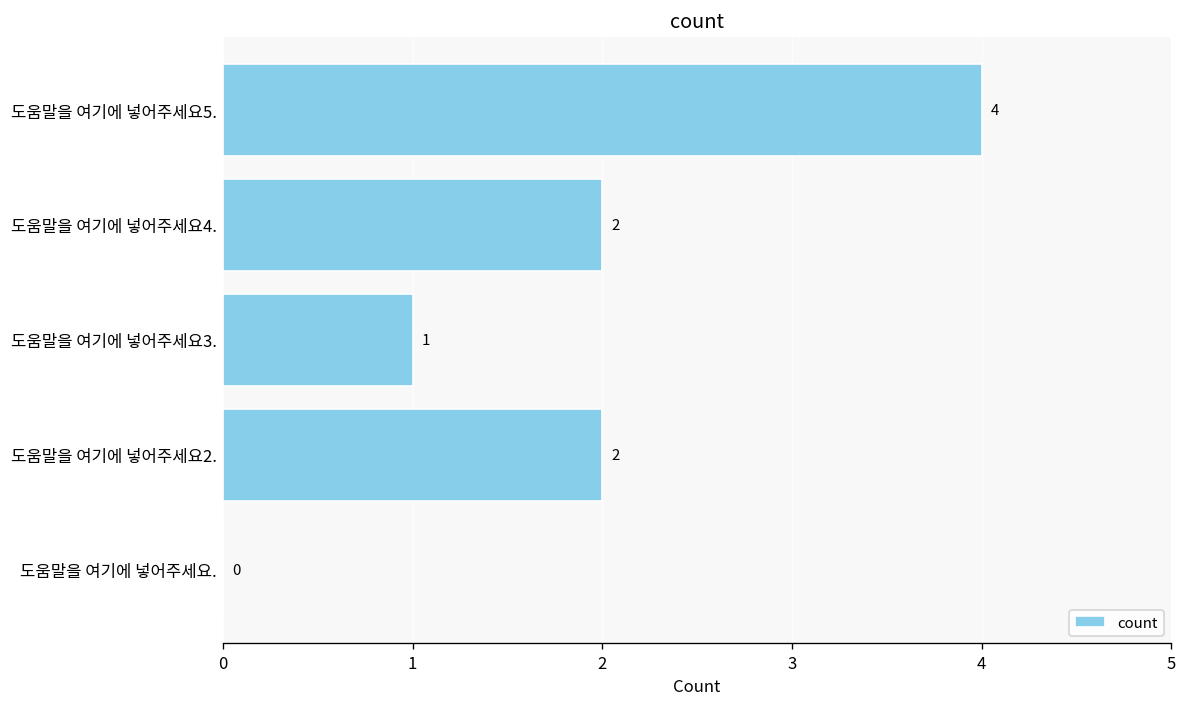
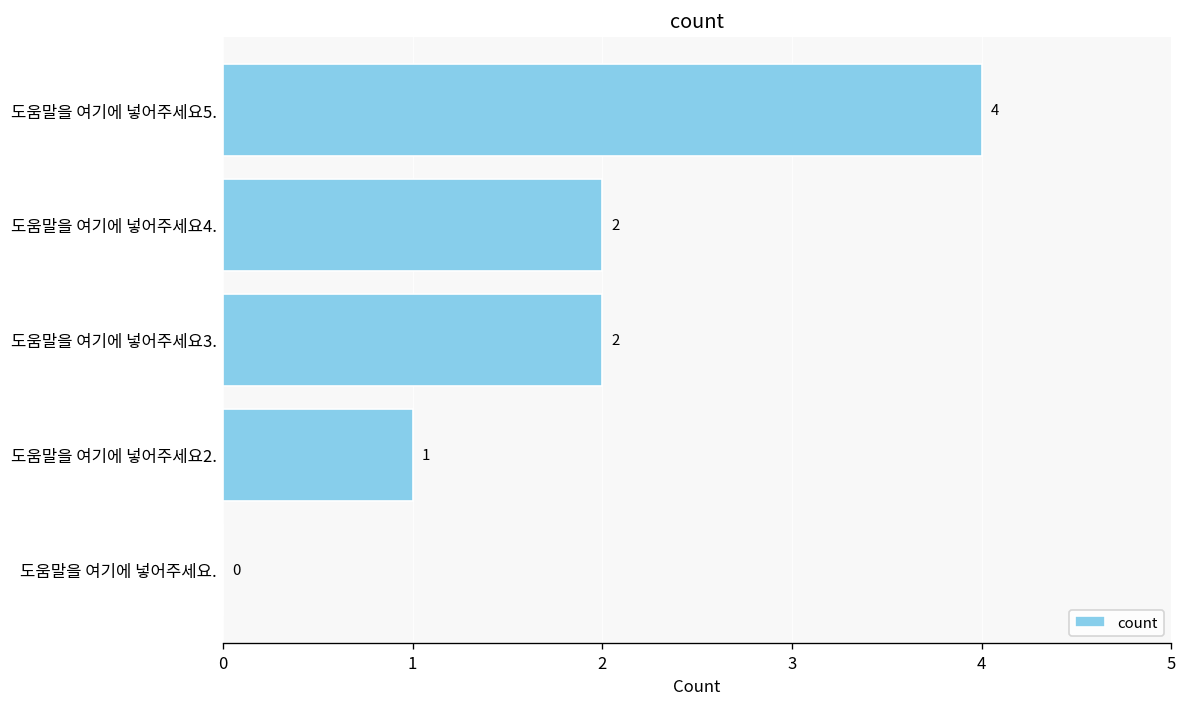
도움말을 여기에 넣어주세요3.: 1 -> 2
도움말을 여기에 넣어주세요2.: 2 -> 1
